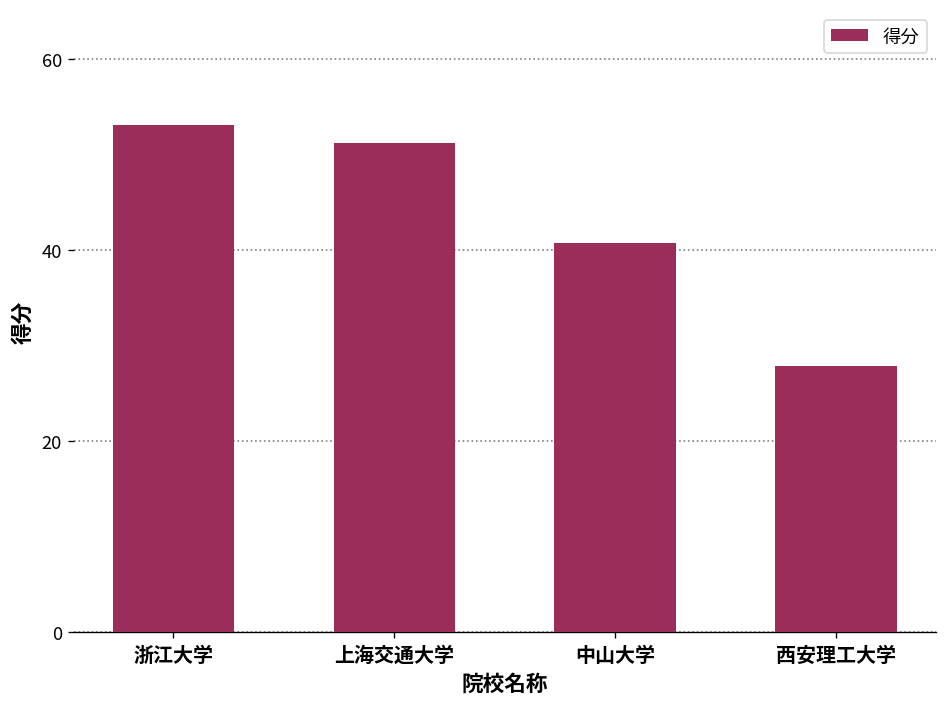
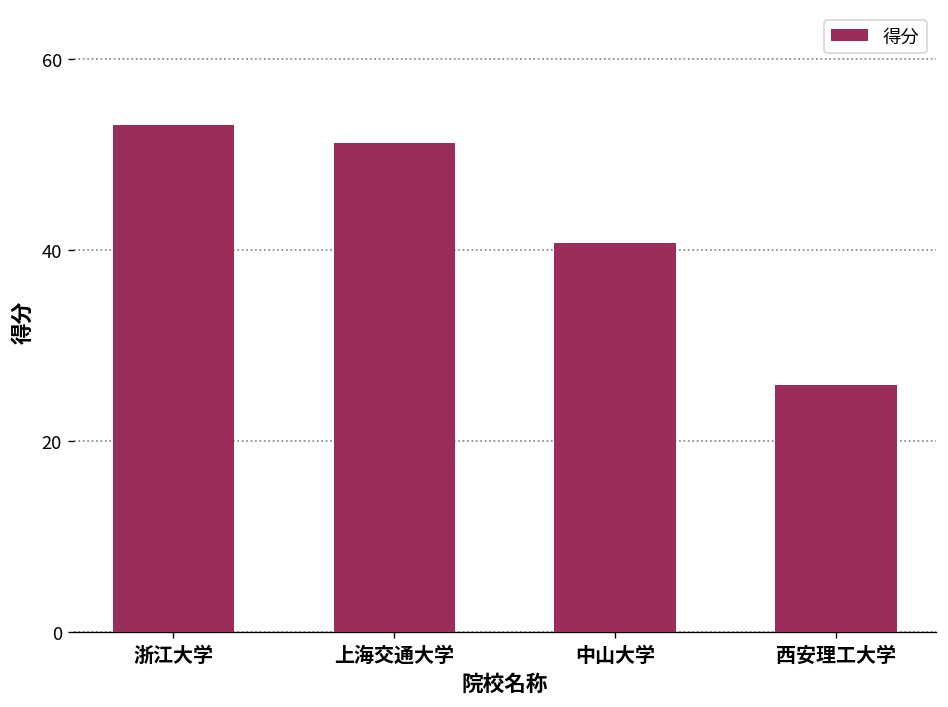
西安理工大学: 28 -> 26
